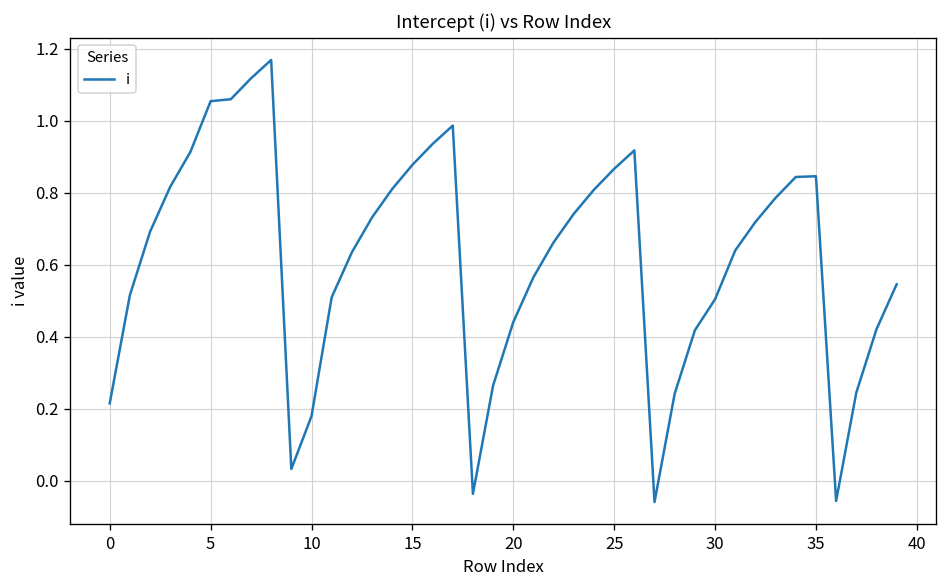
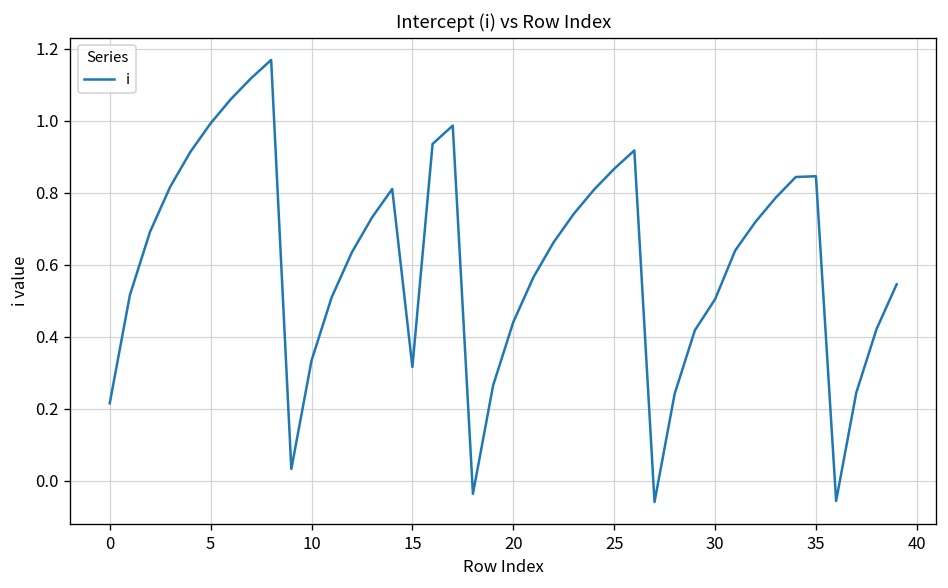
5: 1.05 -> 0.99
10: 0.18 -> 0.33
15: 0.88 -> 0.32
